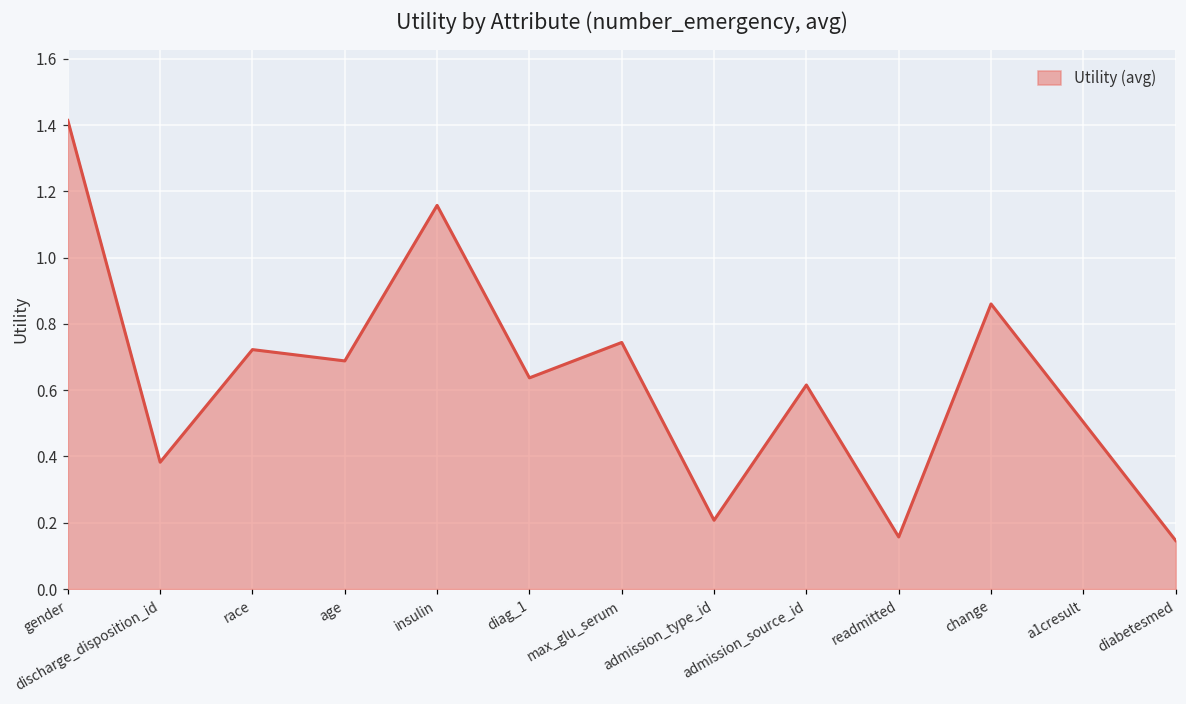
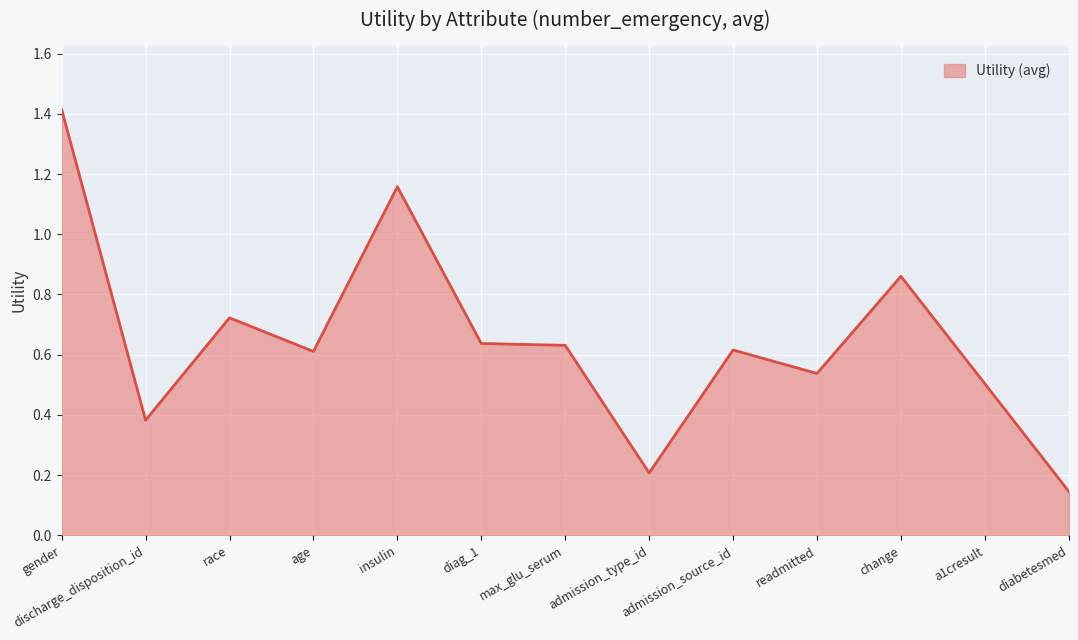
age: 0.69 -> 0.61
max_glu_serum: 0.74 -> 0.63
readmitted: 0.16 -> 0.54
